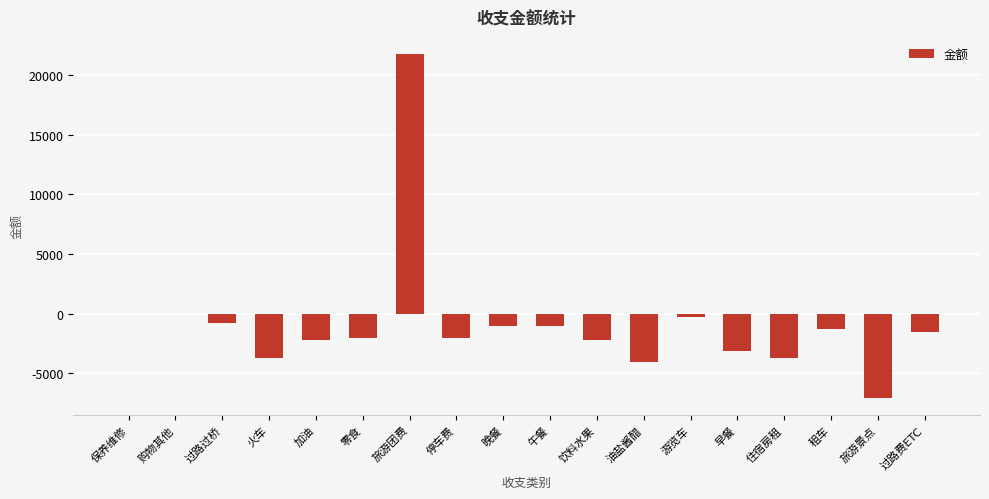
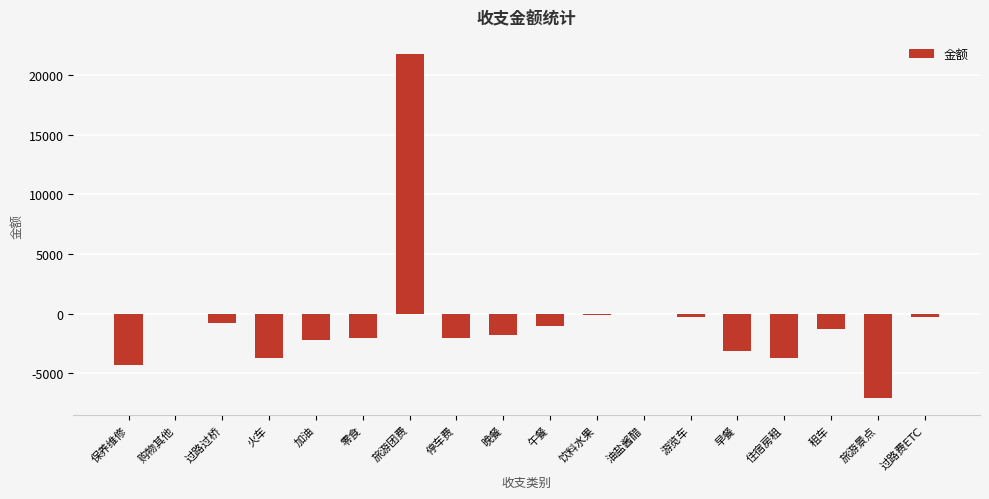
保养维修: 0 -> -4300
晚餐: -1000 -> -1800
饮料水果: -2200 -> -100
油盐酱醋: -4100 -> 0
过路费ETC: -1500 -> -300
